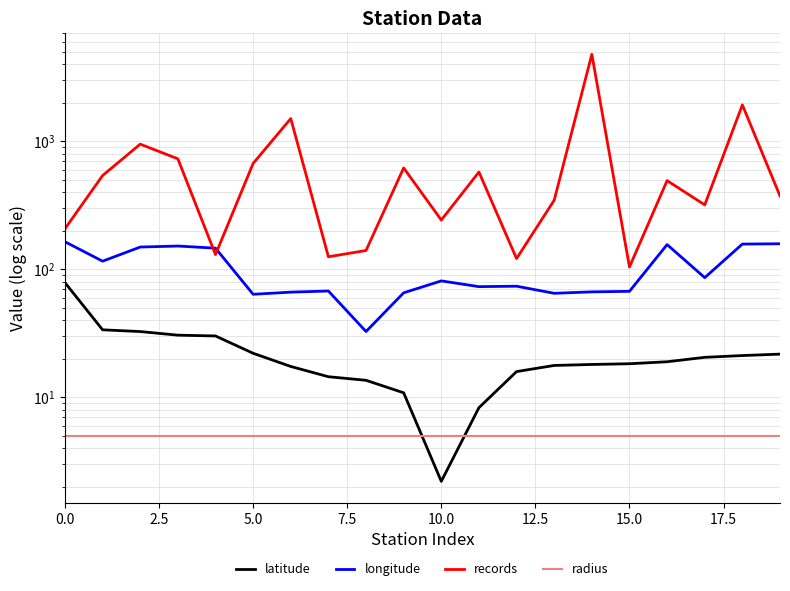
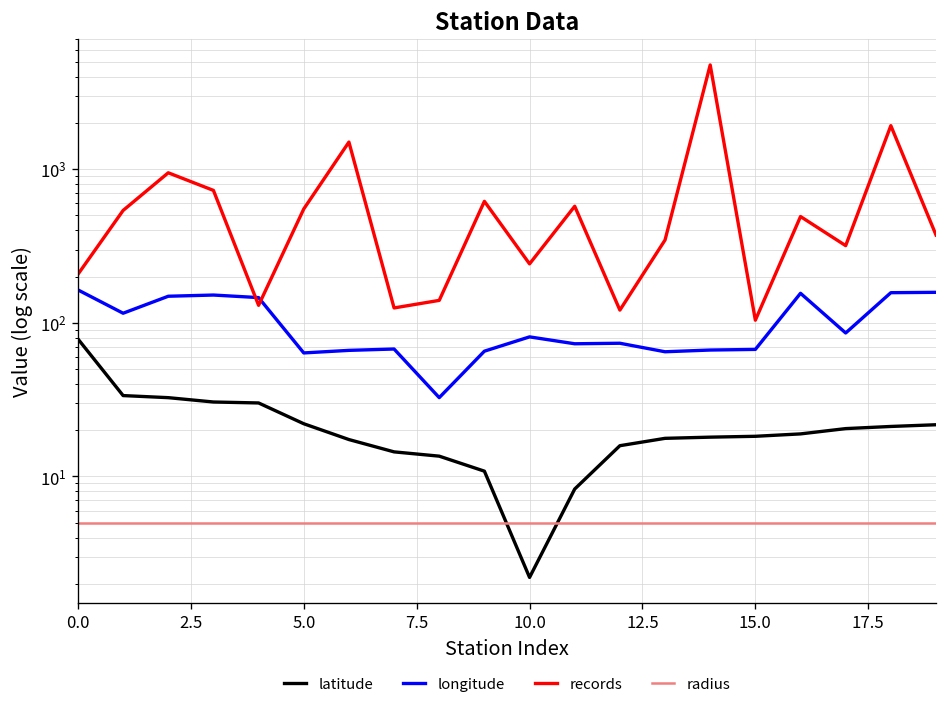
records, 5.0: 700 -> 550
